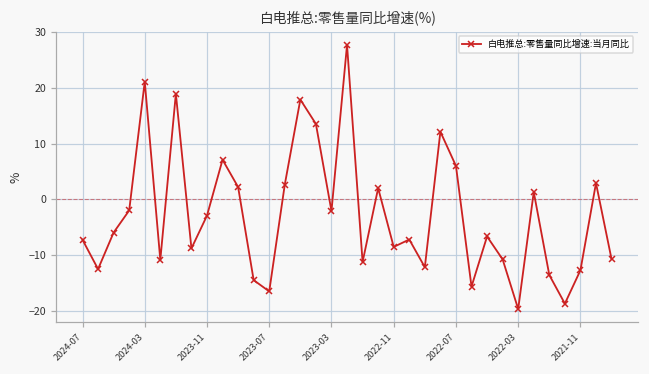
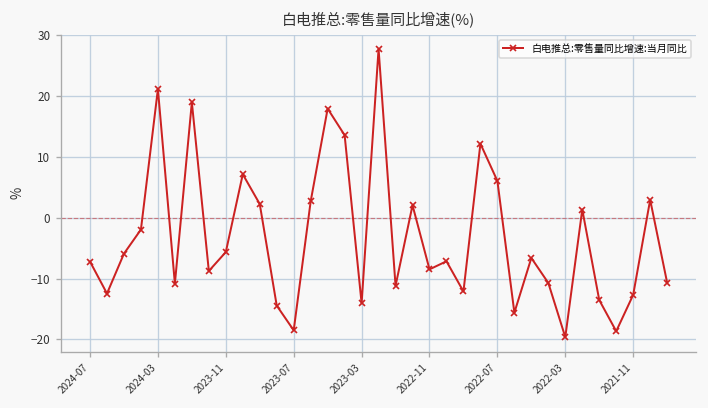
2023-11: -3 -> -6
2023-07: -16 -> -19
2023-03: -2 -> -14
